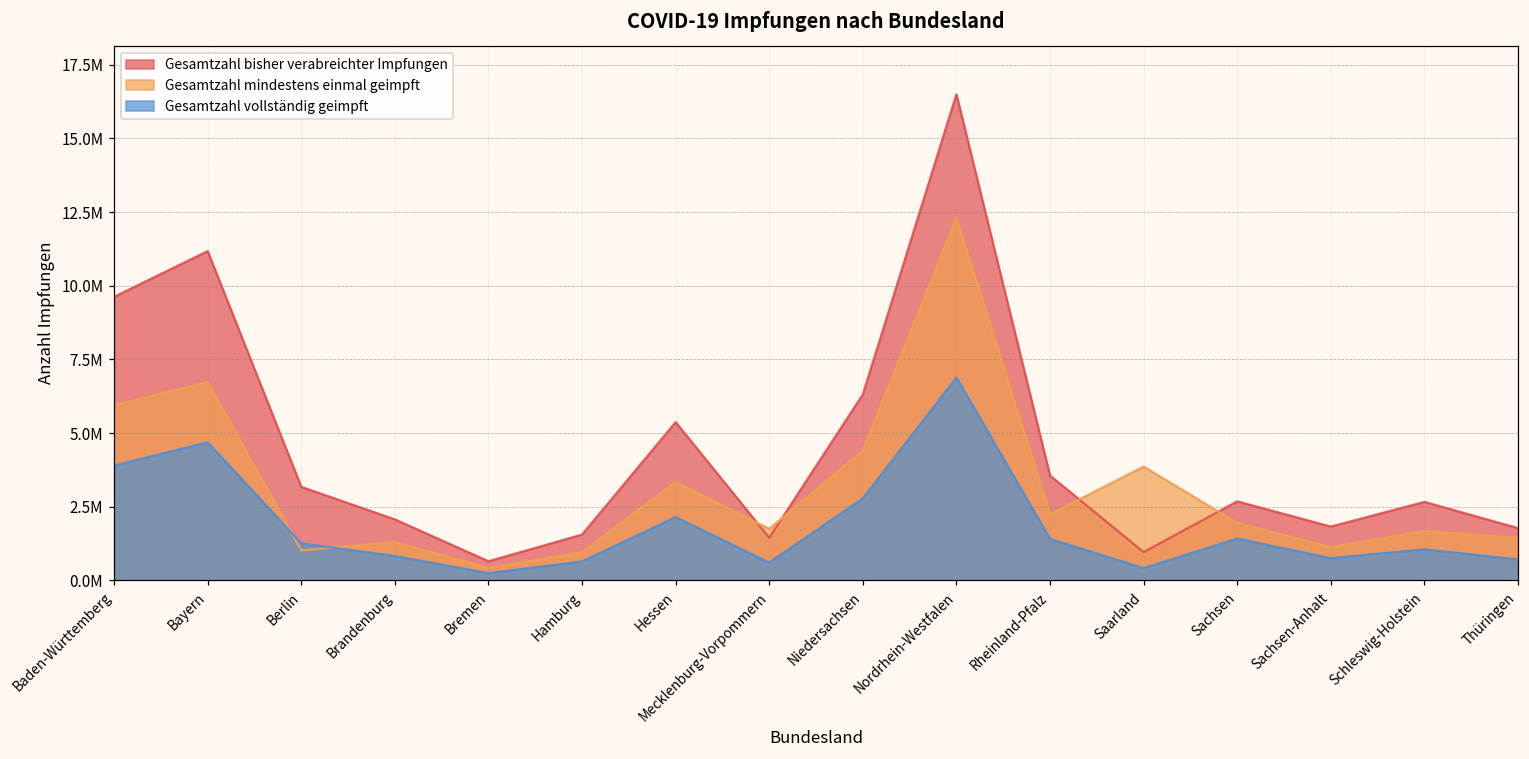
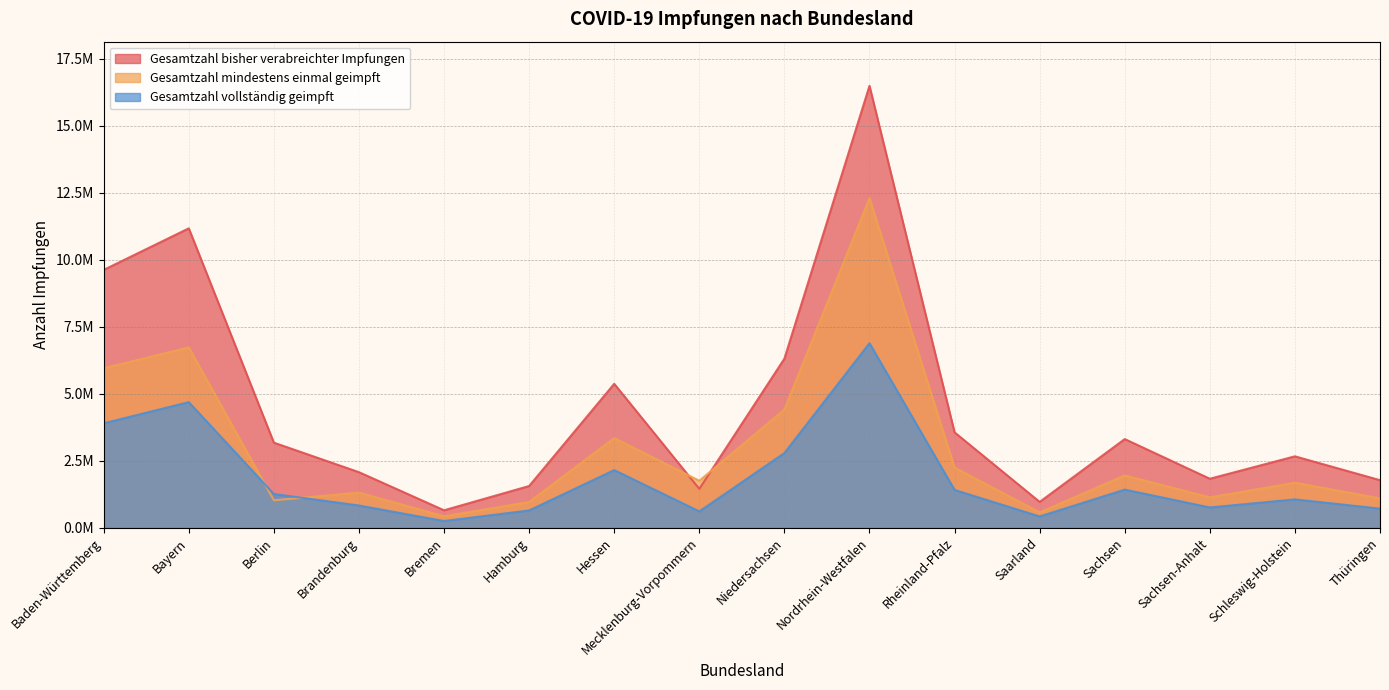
Gesamtzahl mindestens einmal geimpft, Saarland: 3900000 -> 600000
Gesamtzahl bisher verabreichter Impfungen, Sachsen: 2700000 -> 3300000
Gesamtzahl mindestens einmal geimpft, Thüringen: 1400000 -> 1100000
